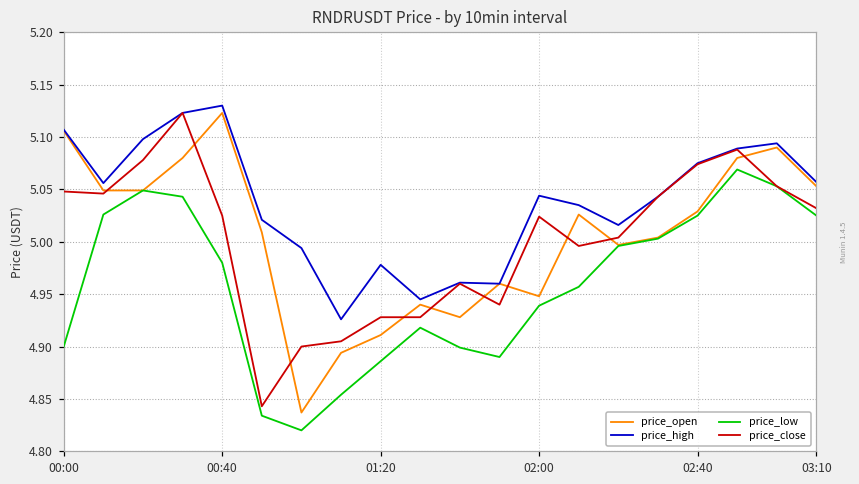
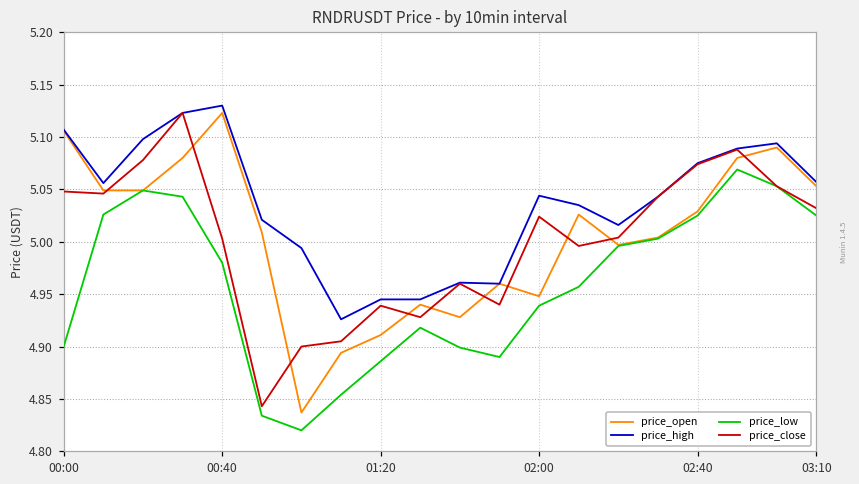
price_close, 00:40: 5.03 -> 5.00
price_high, 01:20: 4.98 -> 4.95
price_close, 01:20: 4.93 -> 4.94
